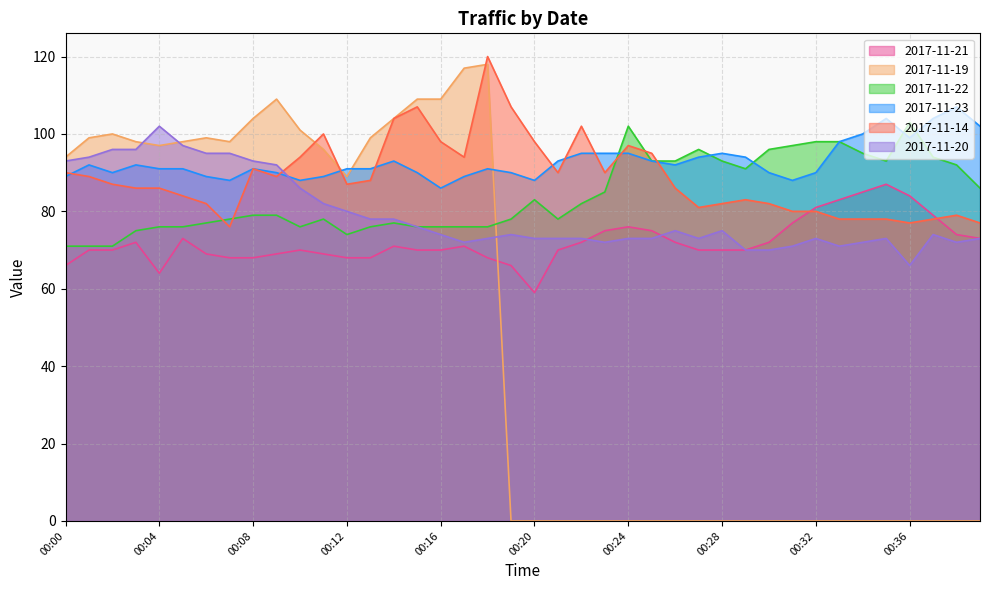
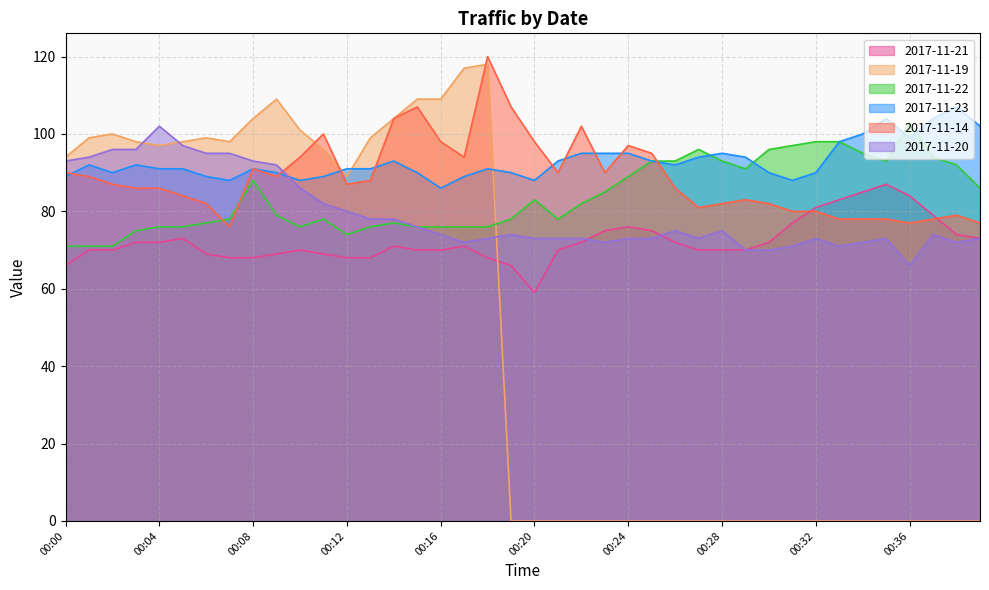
2017-11-21, 00:04: 64 -> 72
2017-11-22, 00:08: 79 -> 88
2017-11-22, 00:24: 102 -> 89
